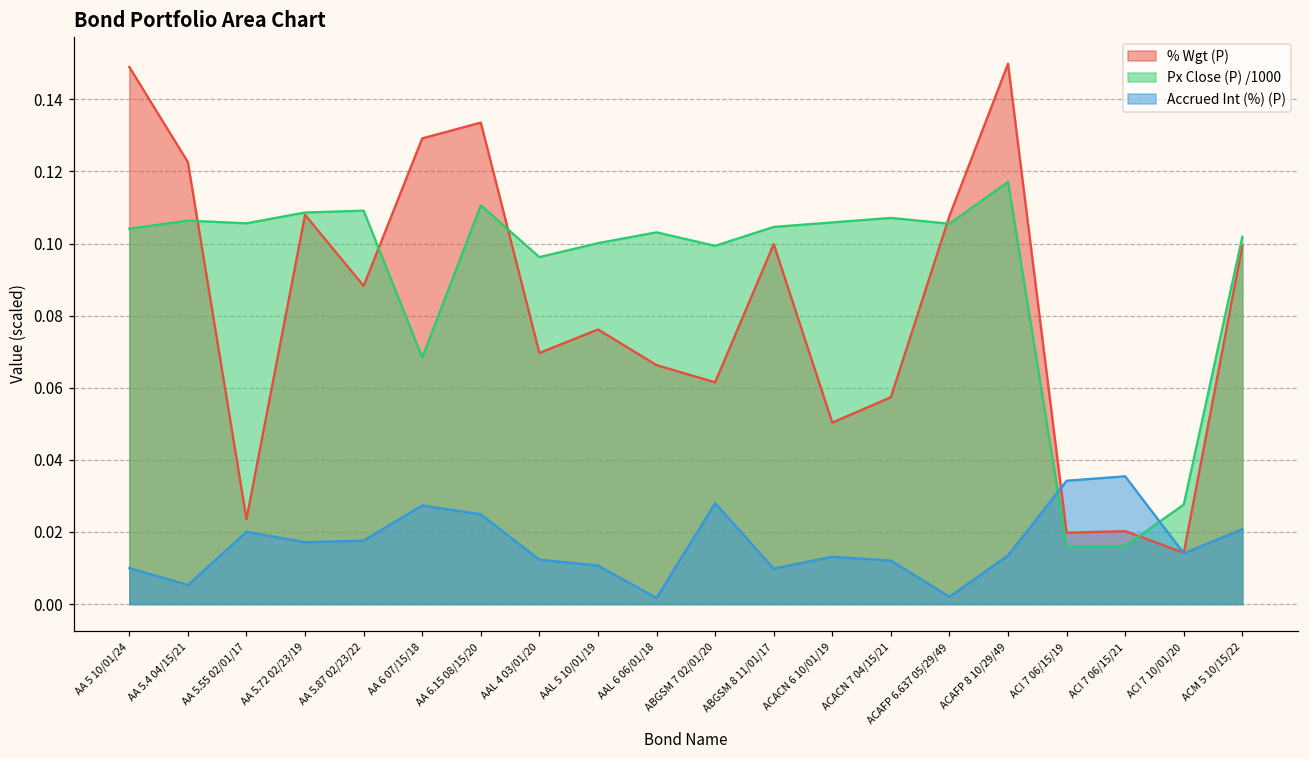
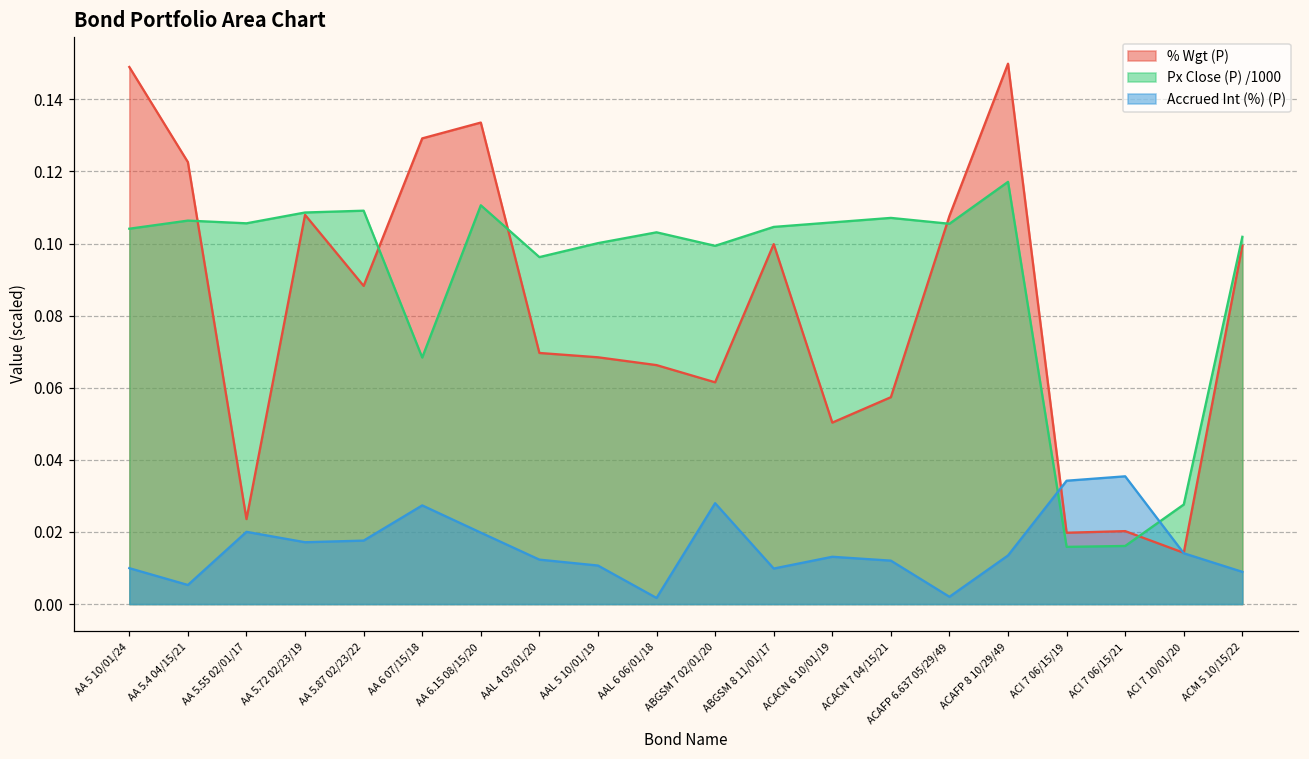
Accrued Int (%) (P), AA 6.15 08/15/20: 0.025 -> 0.020
% Wgt (P), AAL 5 10/01/19: 0.076 -> 0.068
Accrued Int (%) (P), ACM 5 10/15/22: 0.021 -> 0.009
